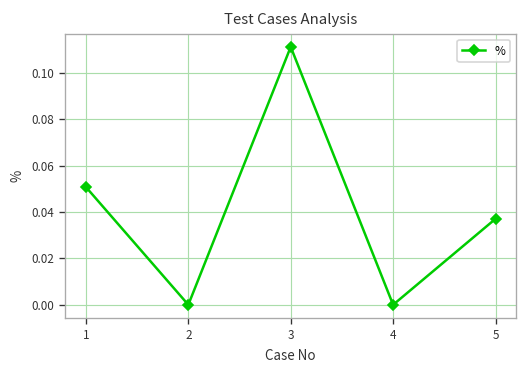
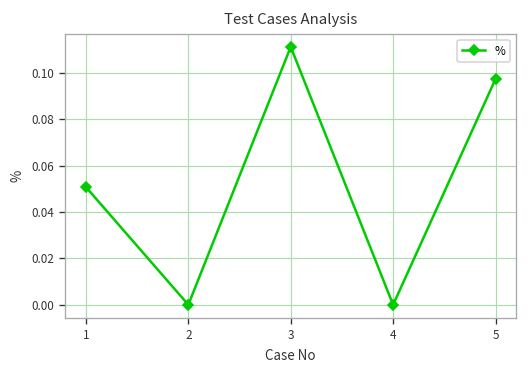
5: 0.037 -> 0.097
